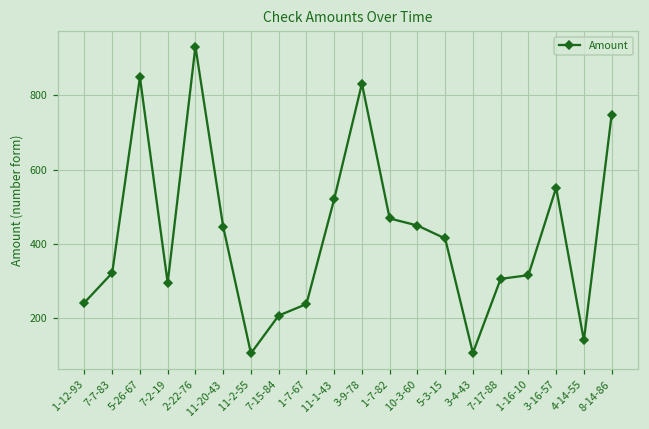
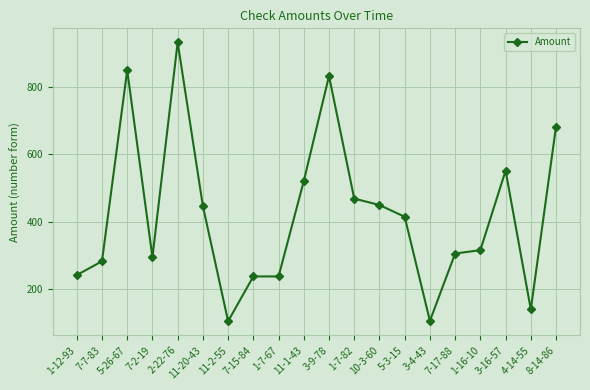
7-7-83: 320 -> 280
7-15-84: 210 -> 240
8-14-86: 750 -> 680
